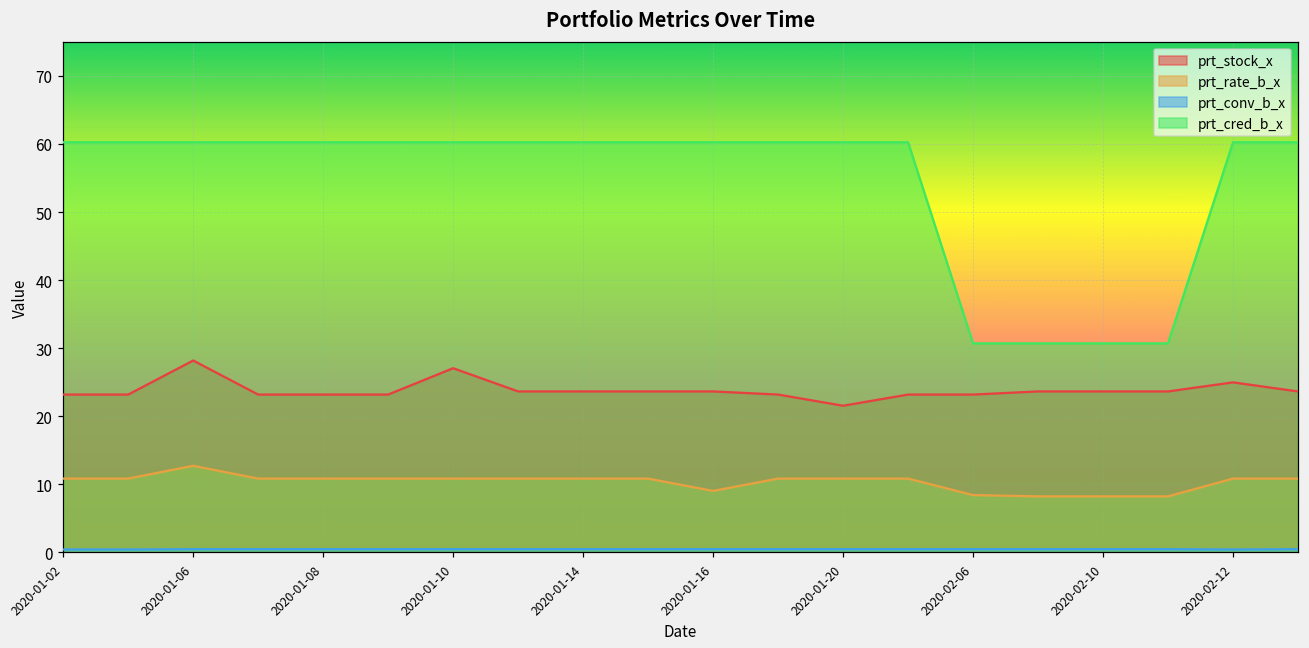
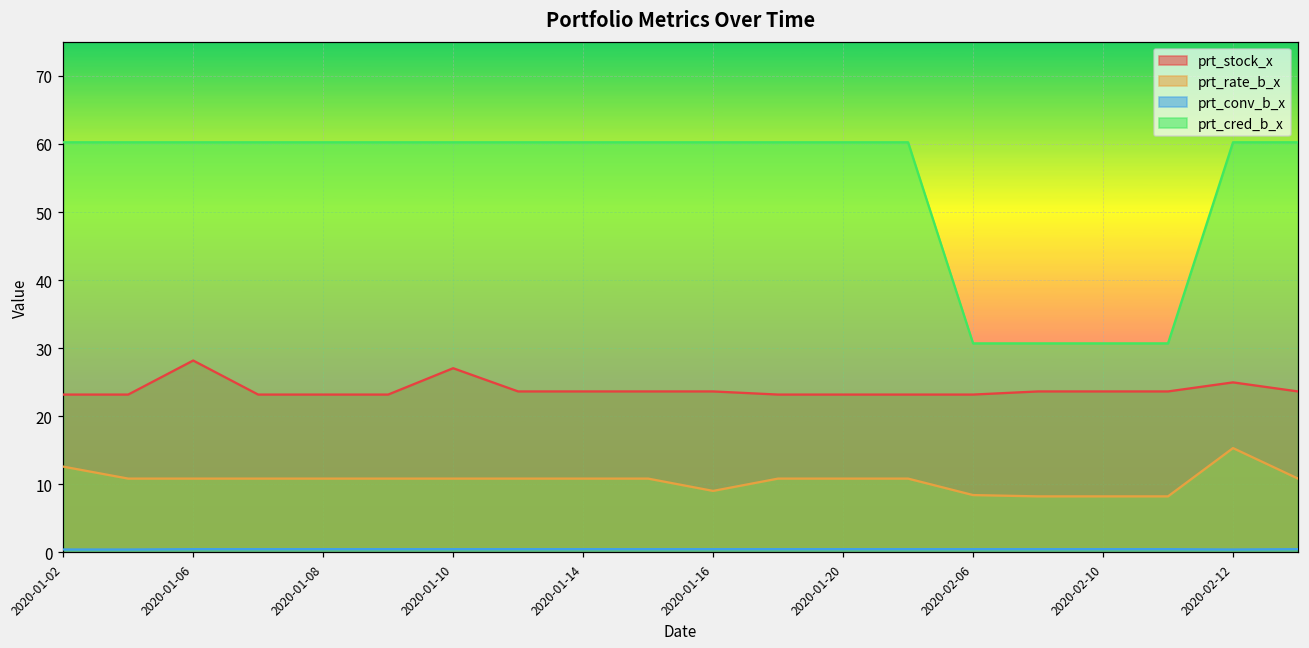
prt_rate_b_x, 2020-01-02: 11 -> 13
prt_rate_b_x, 2020-01-06: 13 -> 11
prt_stock_x, 2020-01-20: 22 -> 23
prt_rate_b_x, 2020-02-12: 11 -> 15
